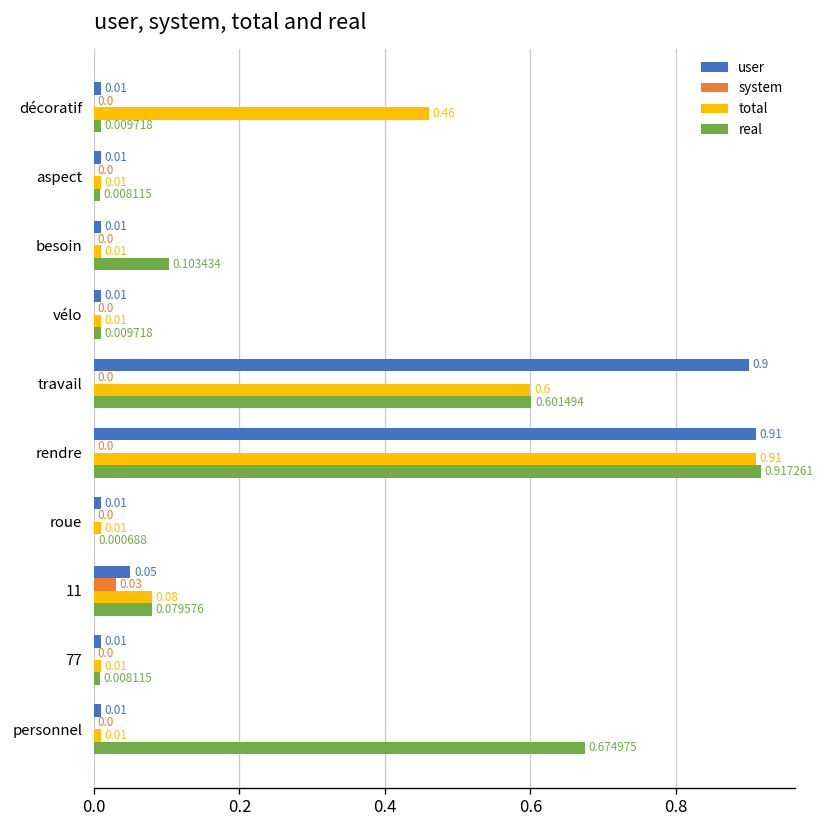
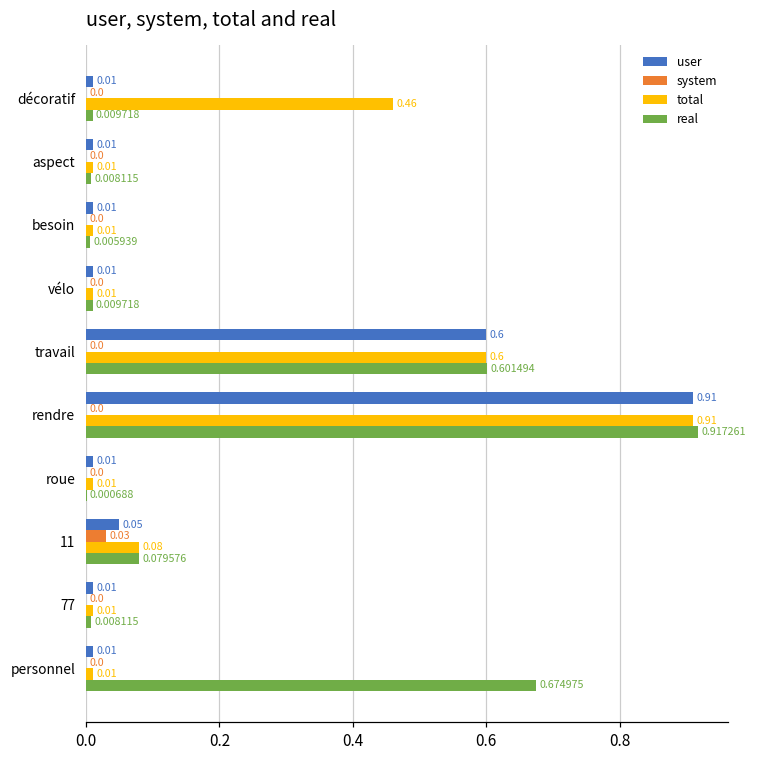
real, besoin: 0.103434 -> 0.005939
user, travail: 0.9 -> 0.6
